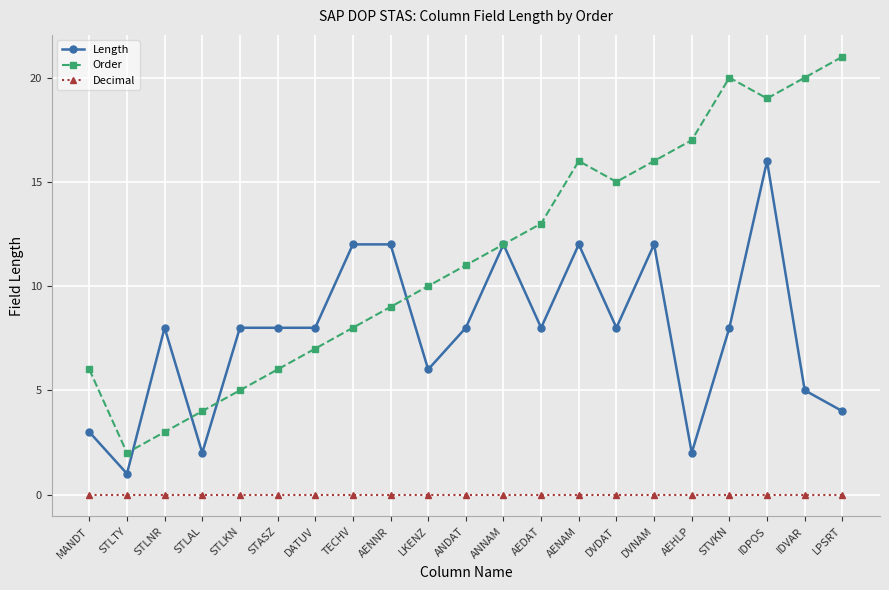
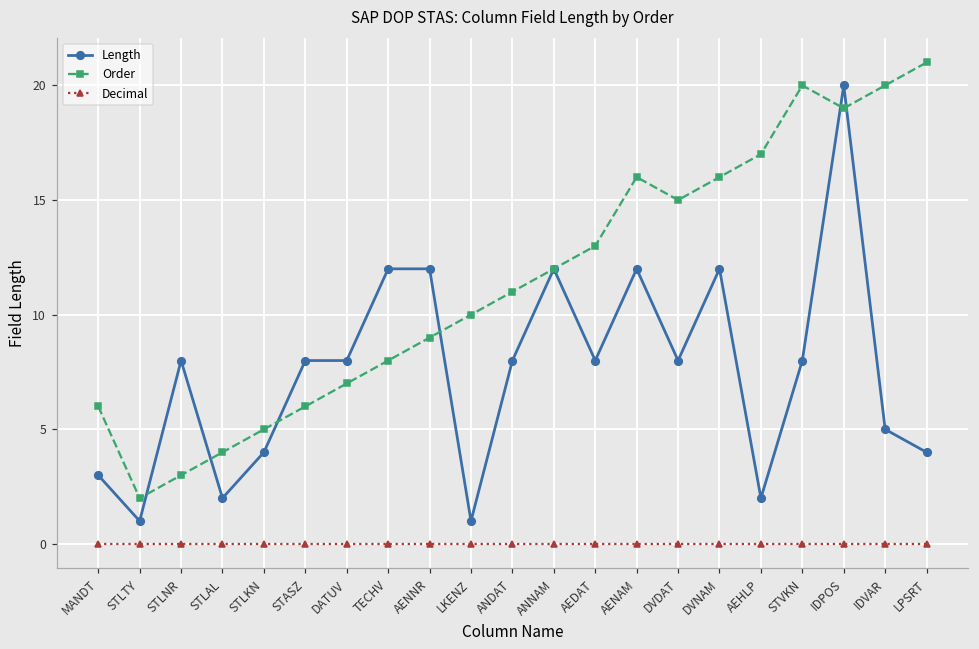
Length, STLKN: 8 -> 4
Length, LKENZ: 6 -> 1
Length, IDPOS: 16 -> 20
